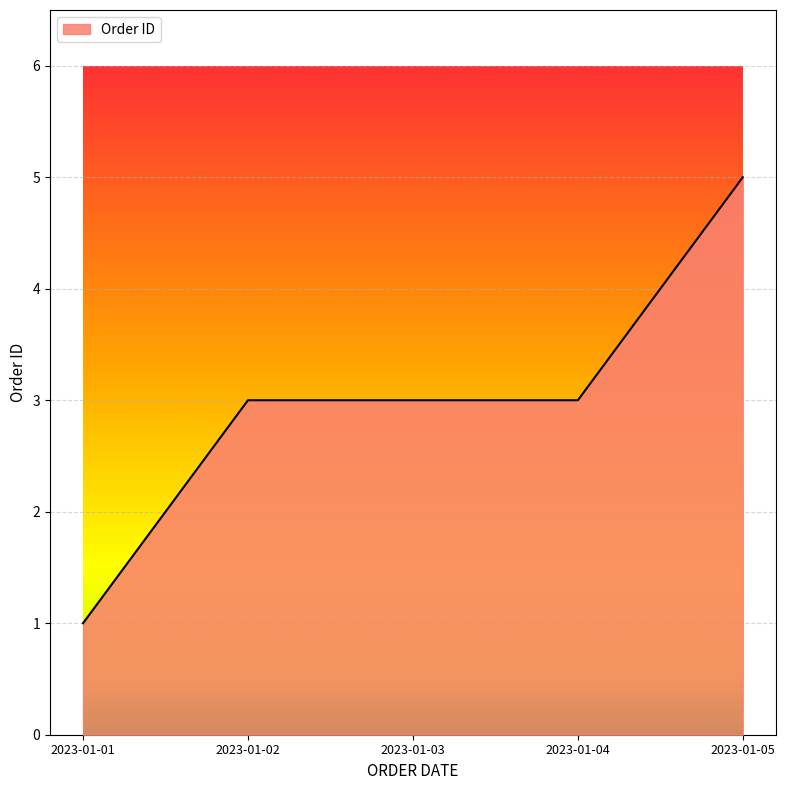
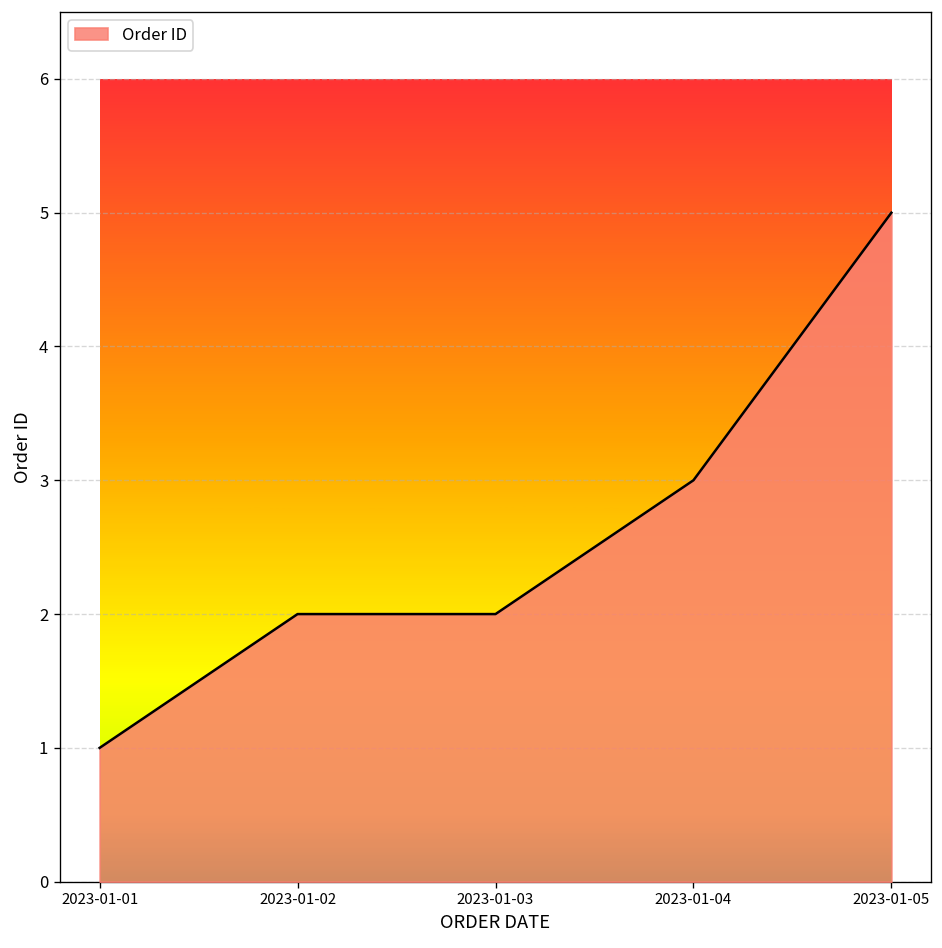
2023-01-02: 3 -> 2
2023-01-03: 3 -> 2
